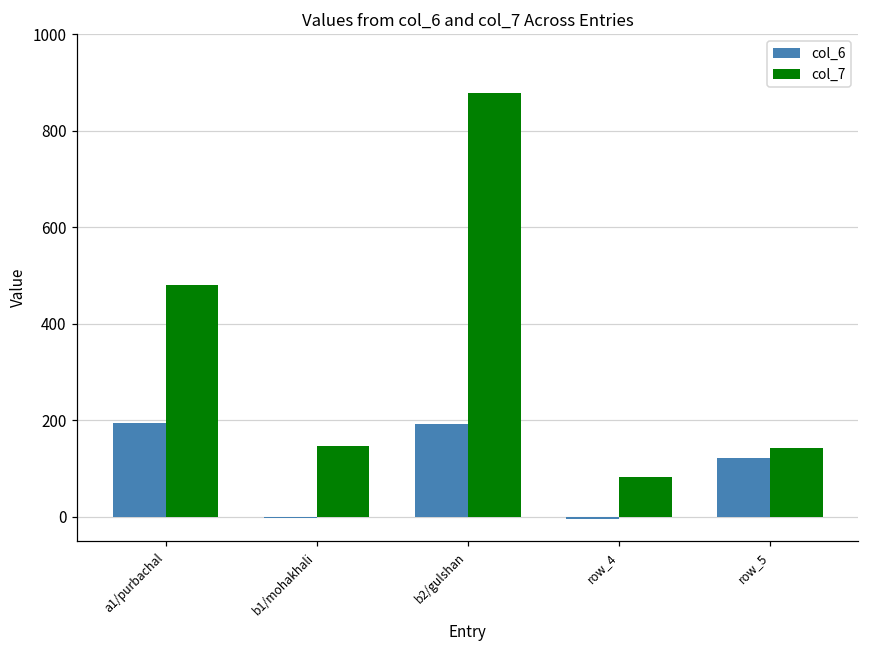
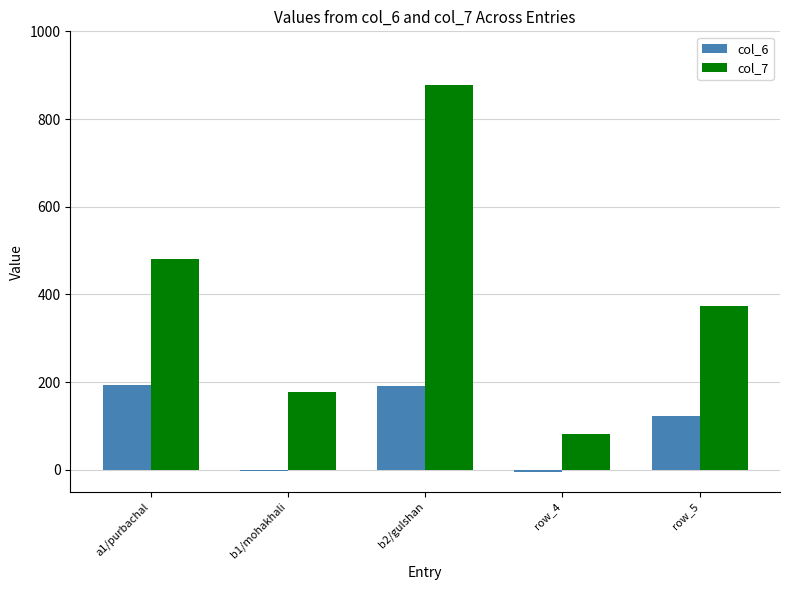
col_7, b1/mohakhali: 150 -> 180
col_7, row_5: 140 -> 370
